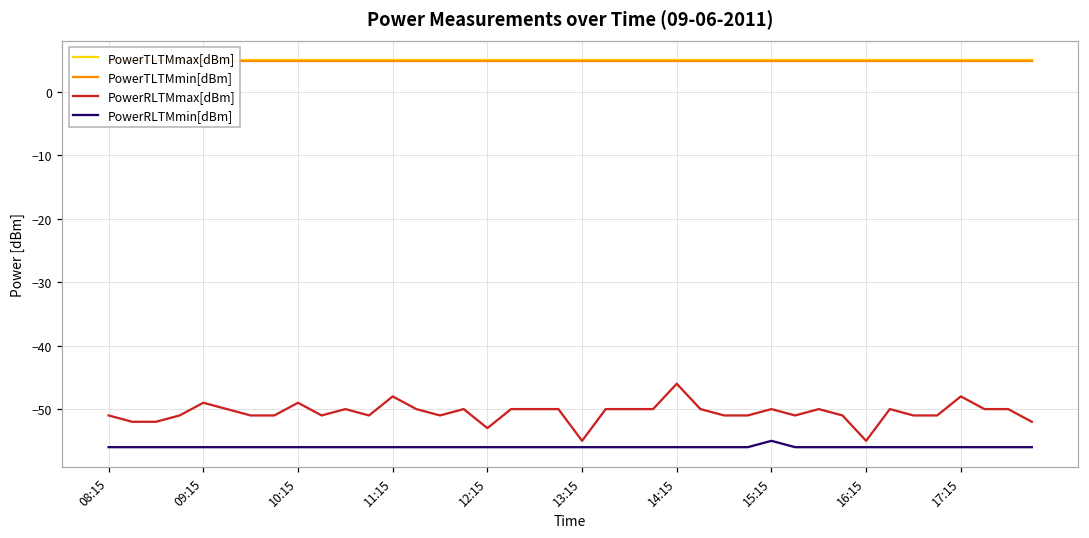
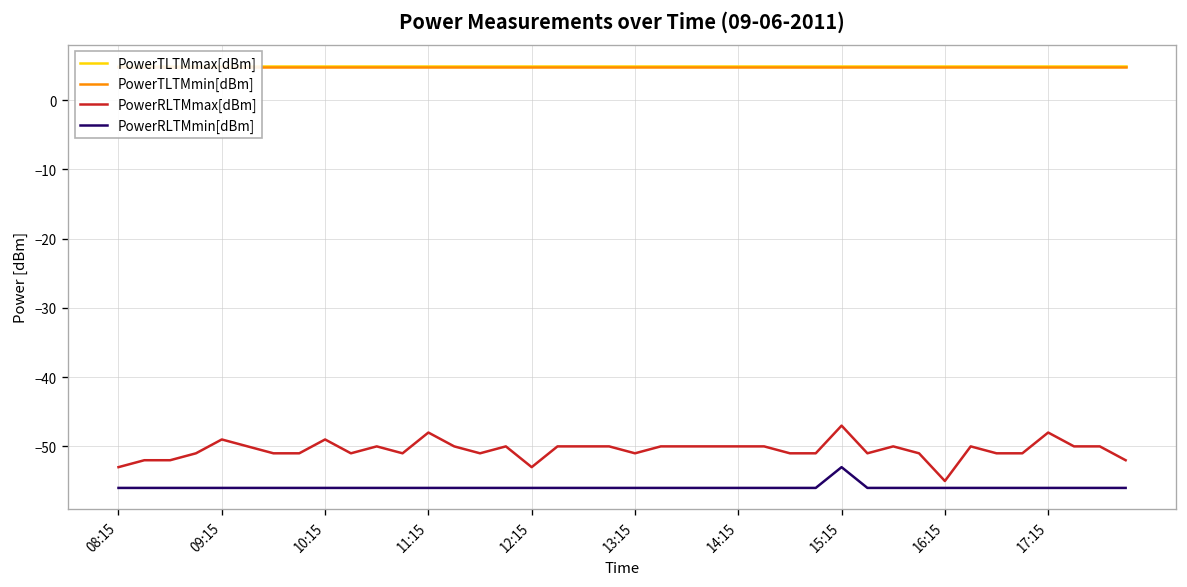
PowerRLTMmax[dBm], 08:15: -51 -> -53
PowerRLTMmax[dBm], 13:15: -55 -> -51
PowerRLTMmax[dBm], 14:15: -46 -> -50
PowerRLTMmax[dBm], 15:15: -50 -> -47
PowerRLTMmin[dBm], 15:15: -55 -> -53
